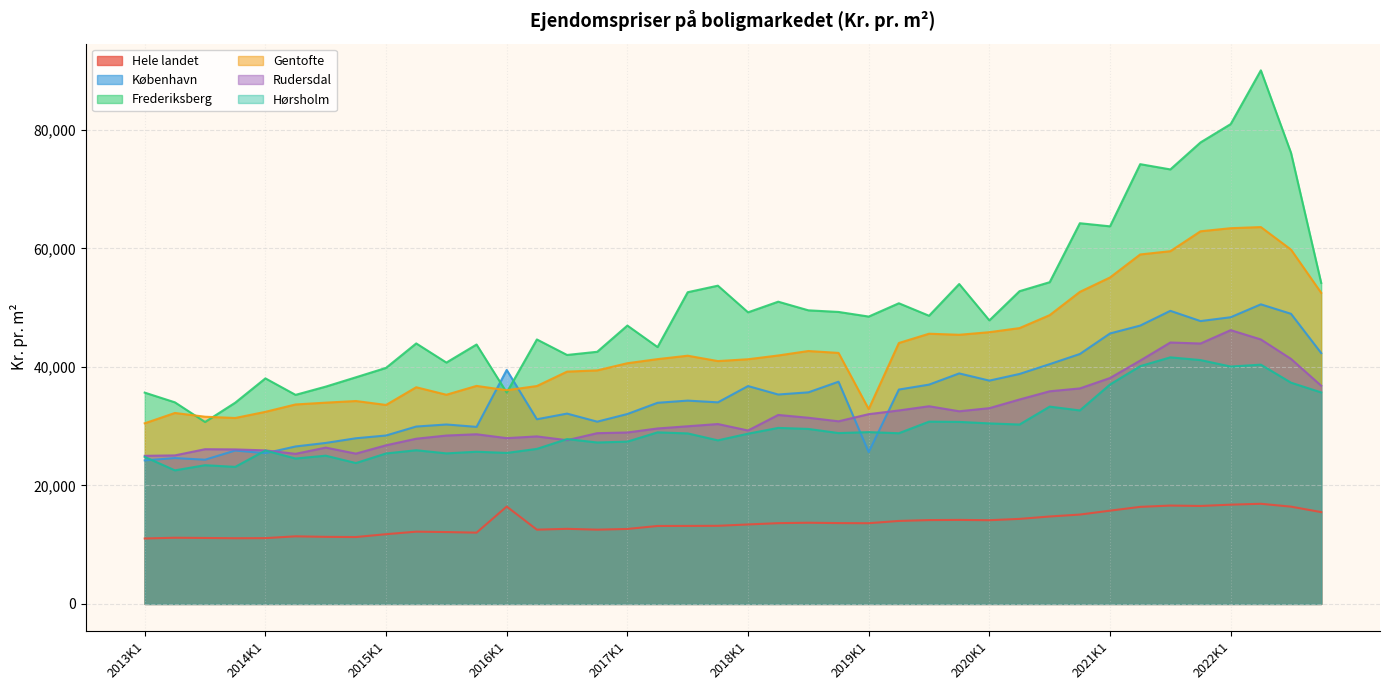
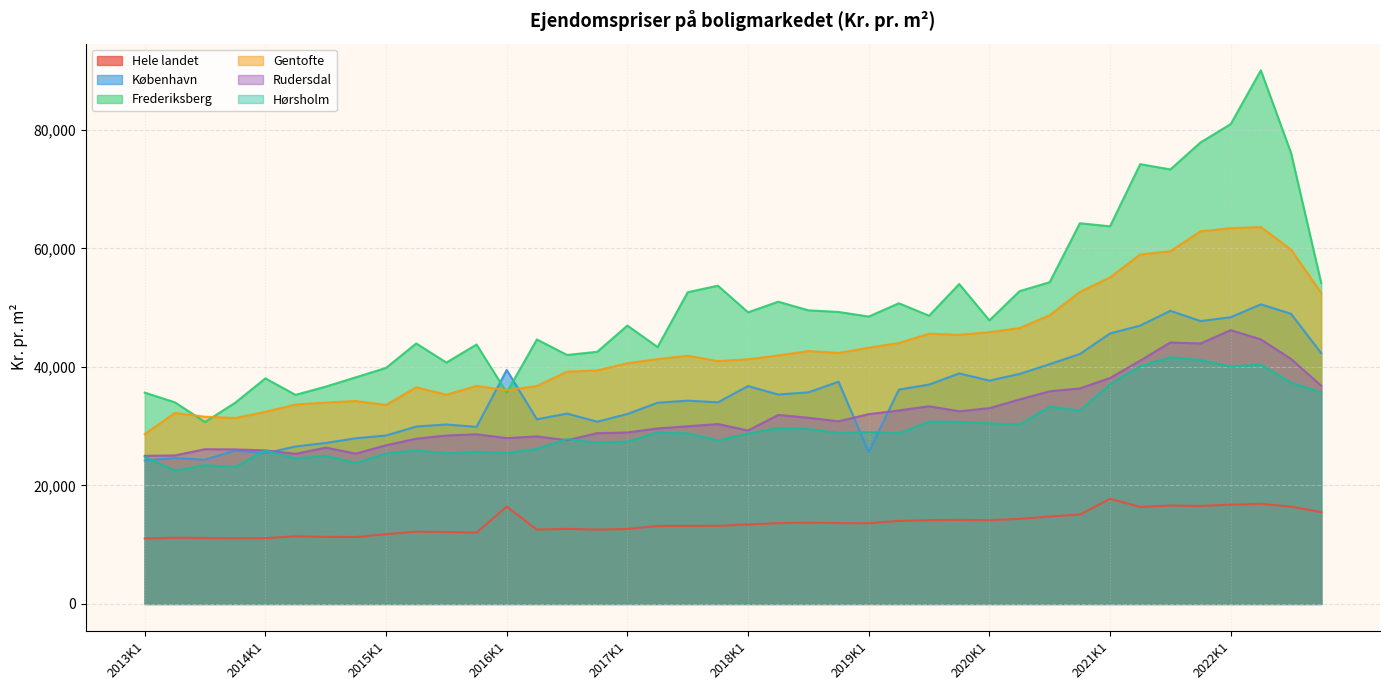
Gentofte, 2013K1: 30,000 -> 29,000
Gentofte, 2019K1: 33,000 -> 43,000
Hele landet, 2021K1: 16,000 -> 18,000
